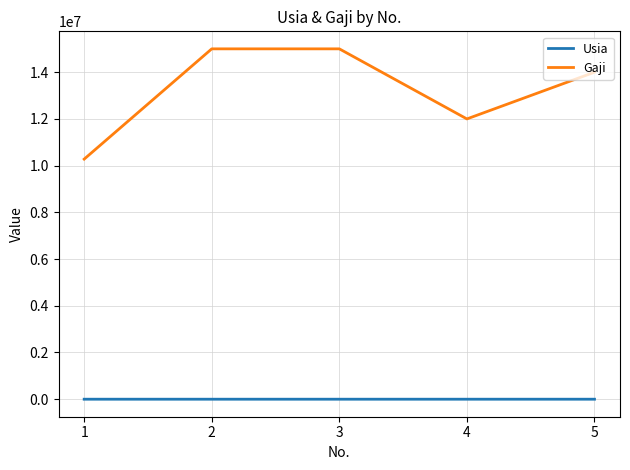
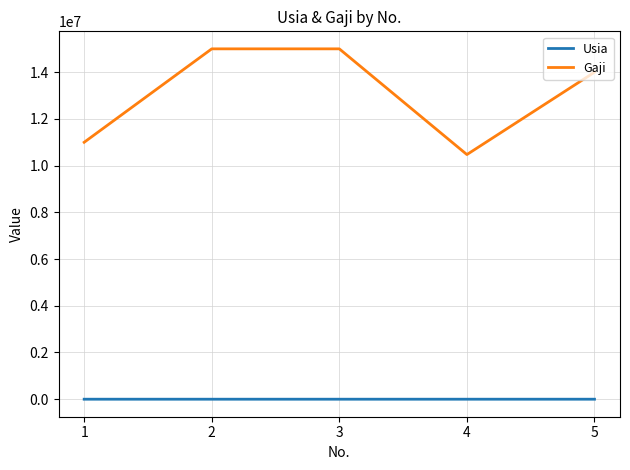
Gaji, 1: 10300000 -> 11000000
Gaji, 4: 12000000 -> 10500000
